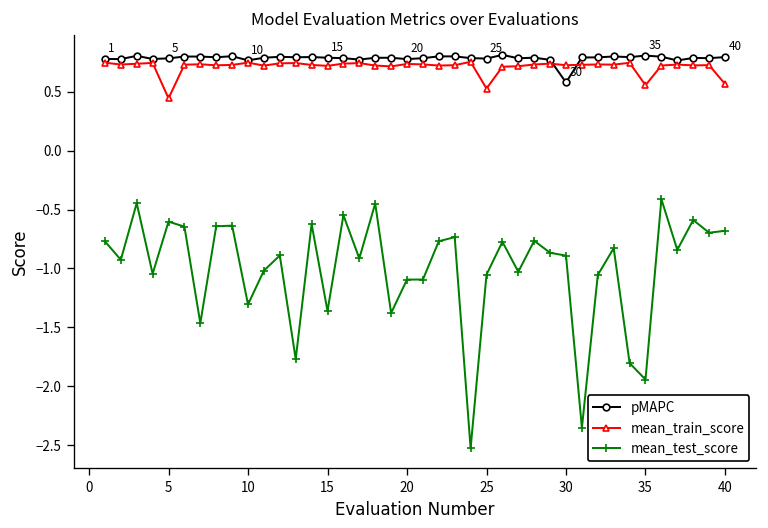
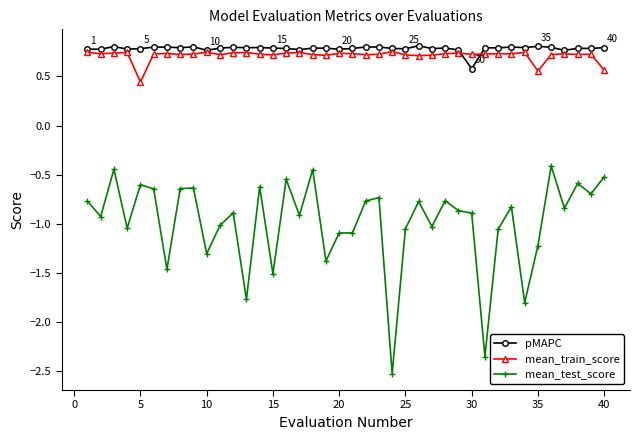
mean_test_score, 15: -1.4 -> -1.5
mean_train_score, 25: 0.5 -> 0.7
mean_test_score, 35: -1.9 -> -1.2
mean_test_score, 40: -0.7 -> -0.5
